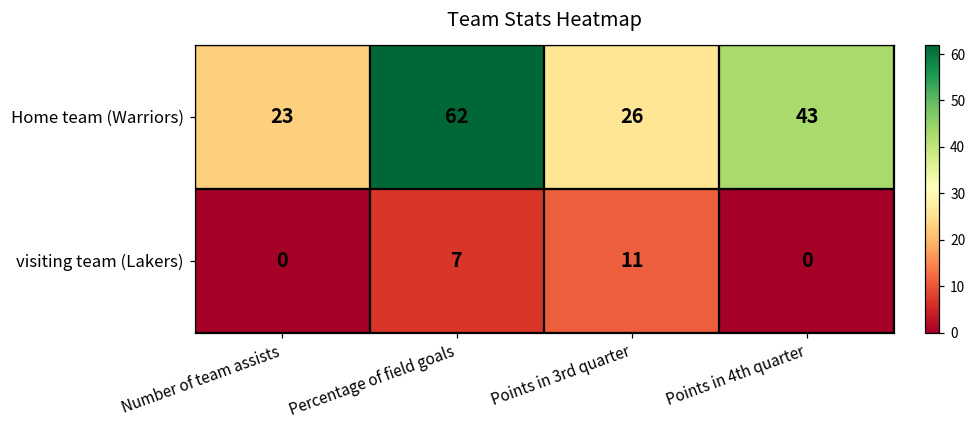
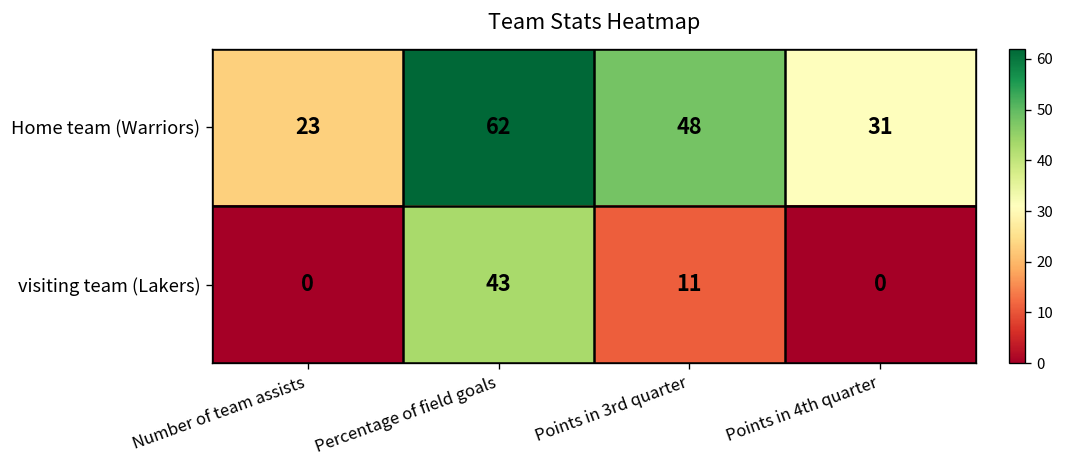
Home team (Warriors), Points in 3rd quarter: 26 -> 48
Home team (Warriors), Points in 4th quarter: 43 -> 31
visiting team (Lakers), Percentage of field goals: 7 -> 43
